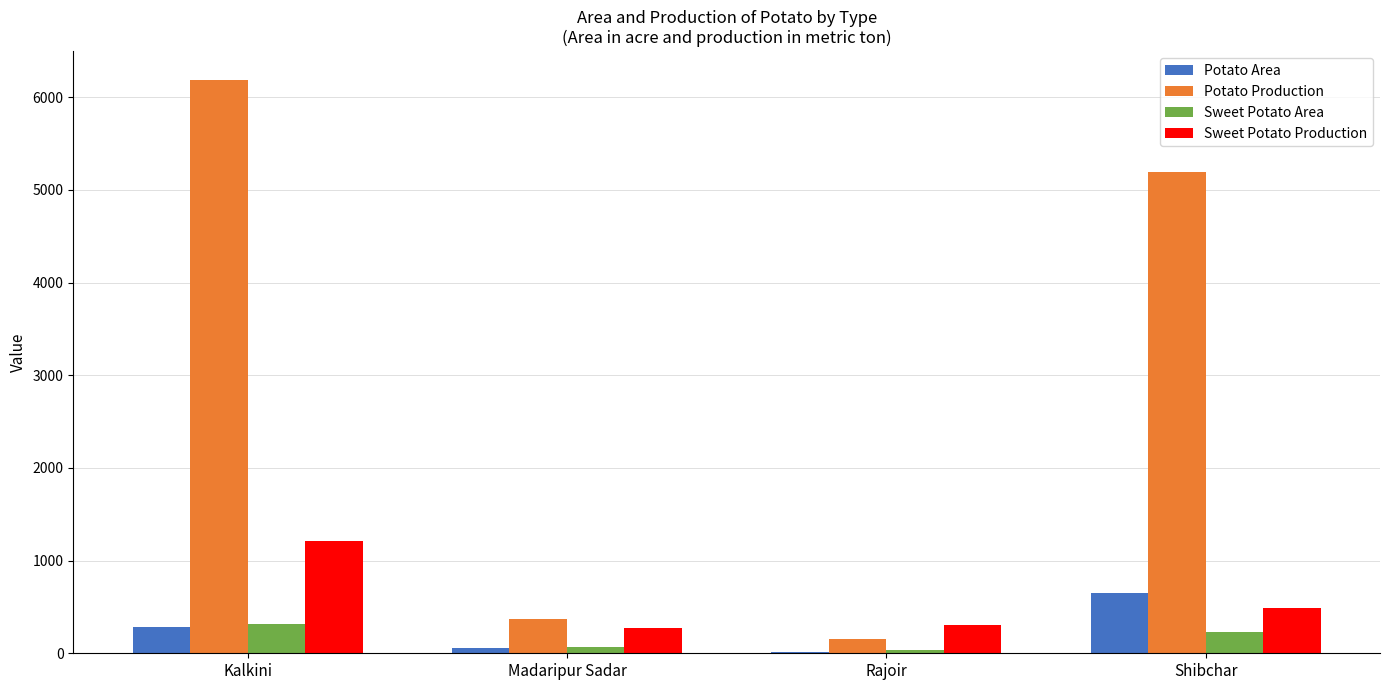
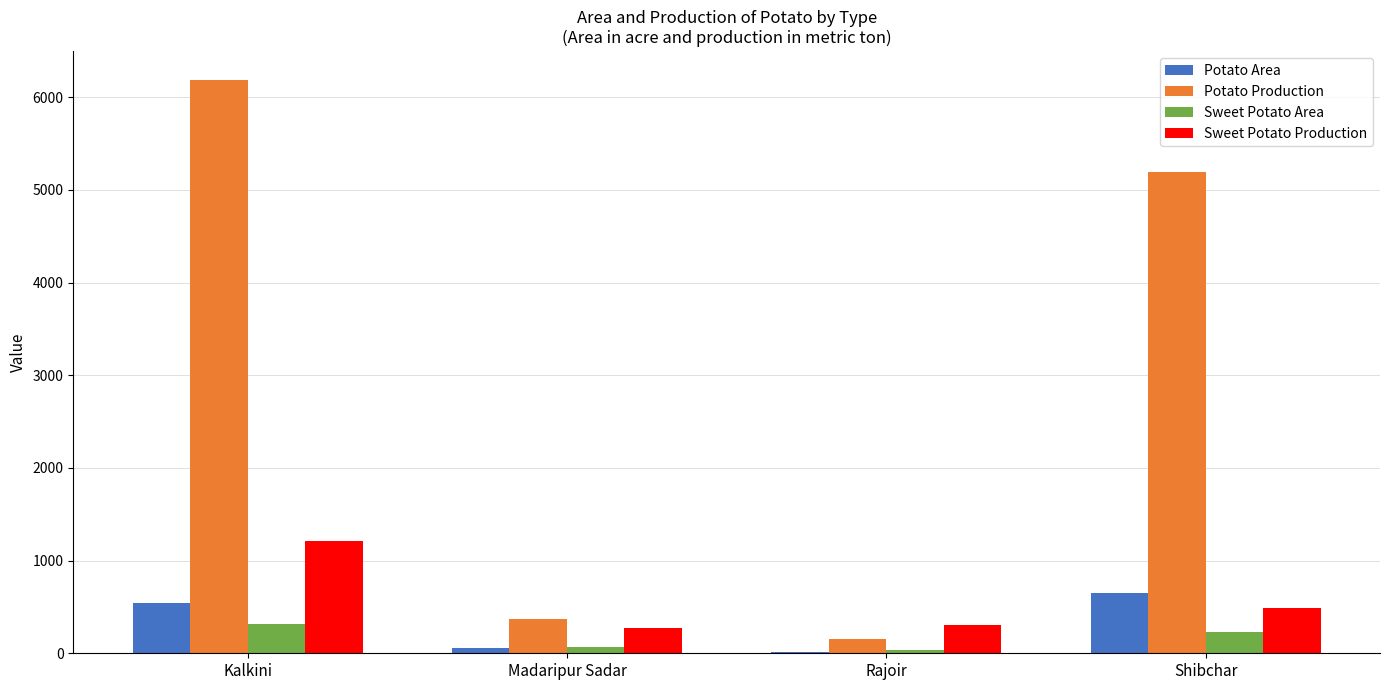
Potato Area, Kalkini: 300 -> 500
